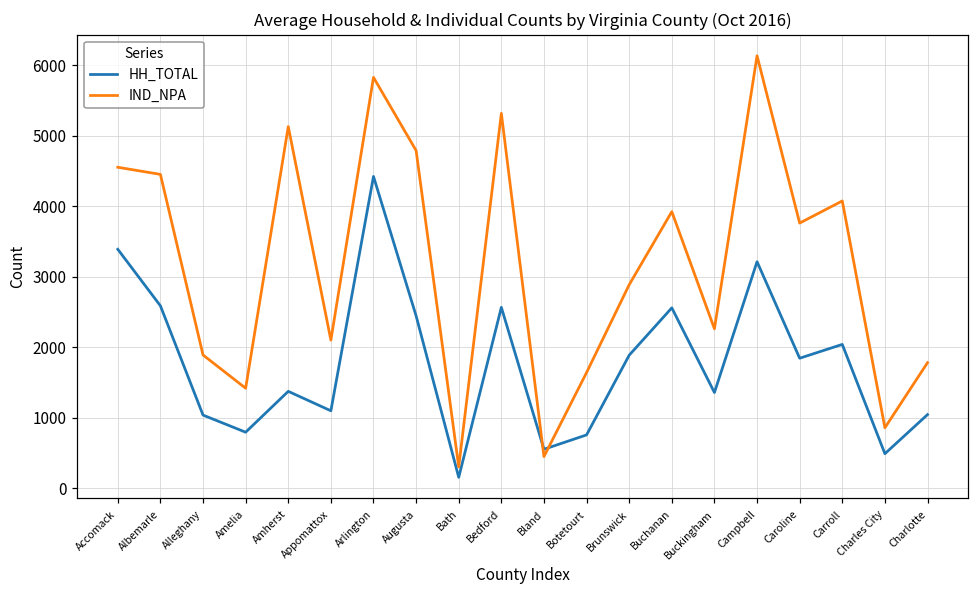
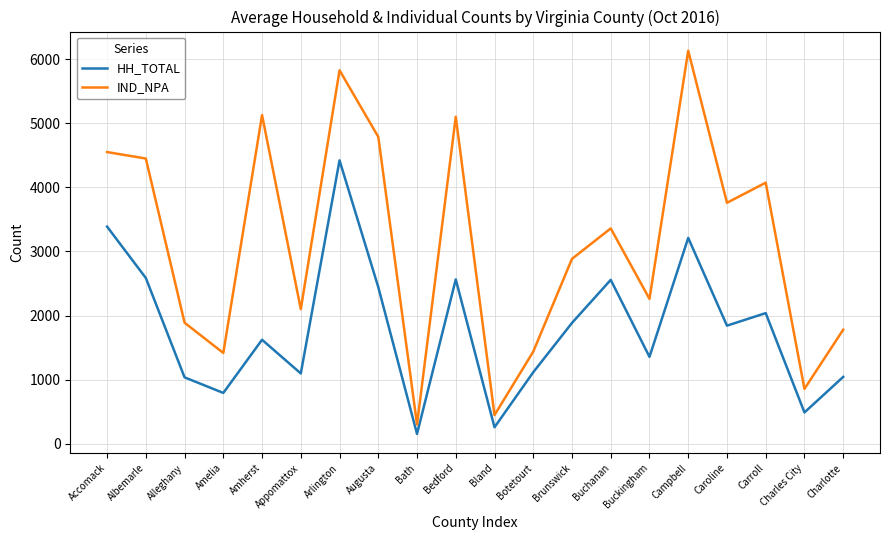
HH_TOTAL, Amherst: 1400 -> 1600
IND_NPA, Bedford: 5300 -> 5100
HH_TOTAL, Bland: 600 -> 300
HH_TOTAL, Botetourt: 800 -> 1100
IND_NPA, Botetourt: 1600 -> 1400
IND_NPA, Buchanan: 3900 -> 3400
